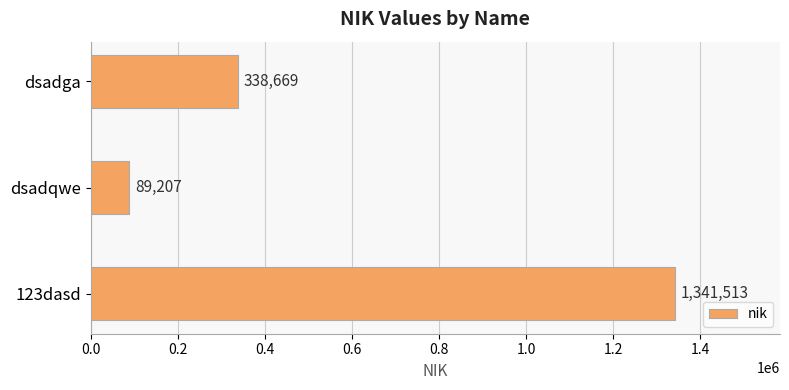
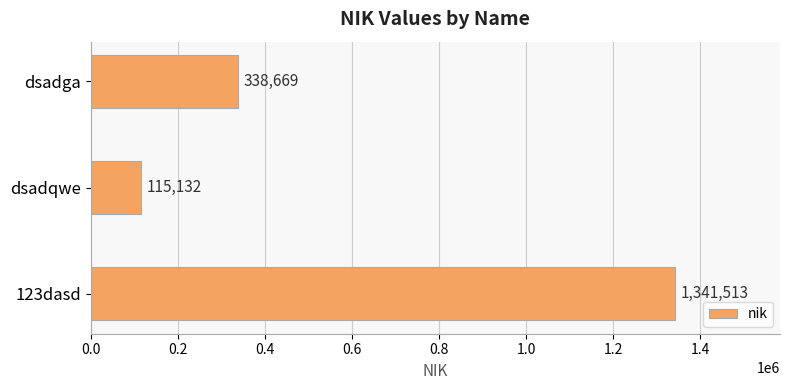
dsadqwe: 89,207 -> 115,132
